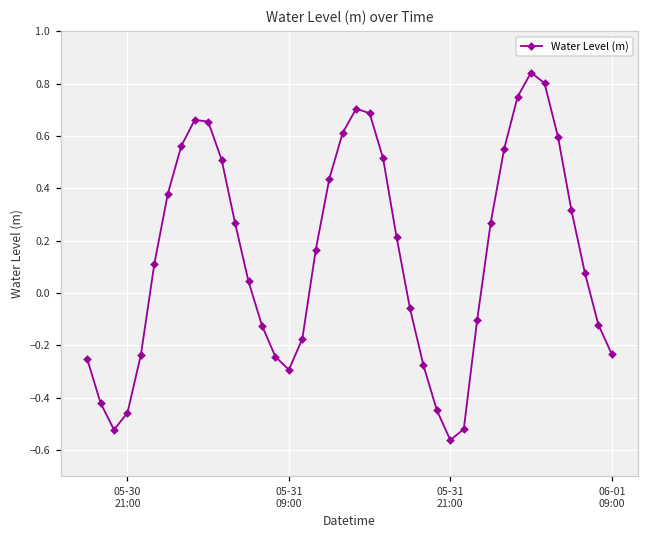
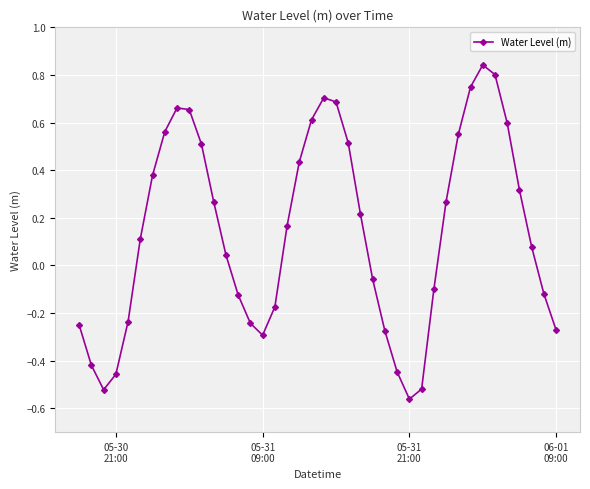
06-01 09:00: -0.23 -> -0.27
